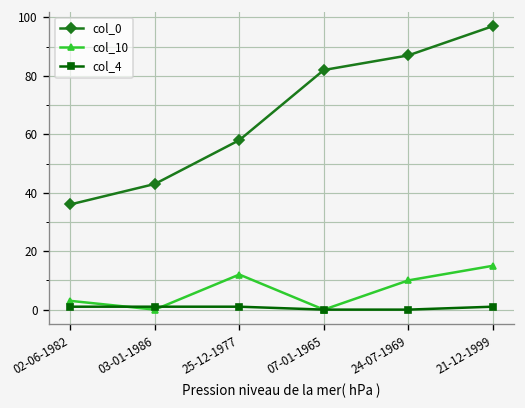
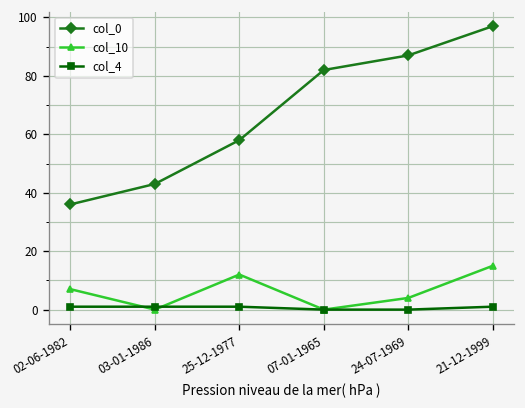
col_10, 02-06-1982: 3 -> 7
col_10, 24-07-1969: 10 -> 4
